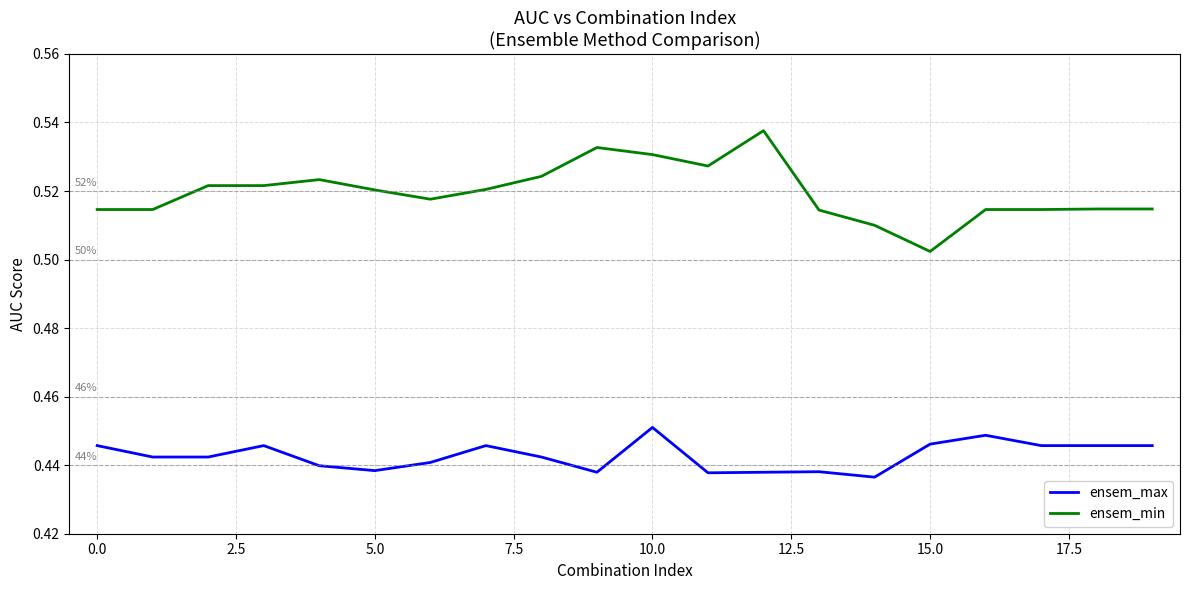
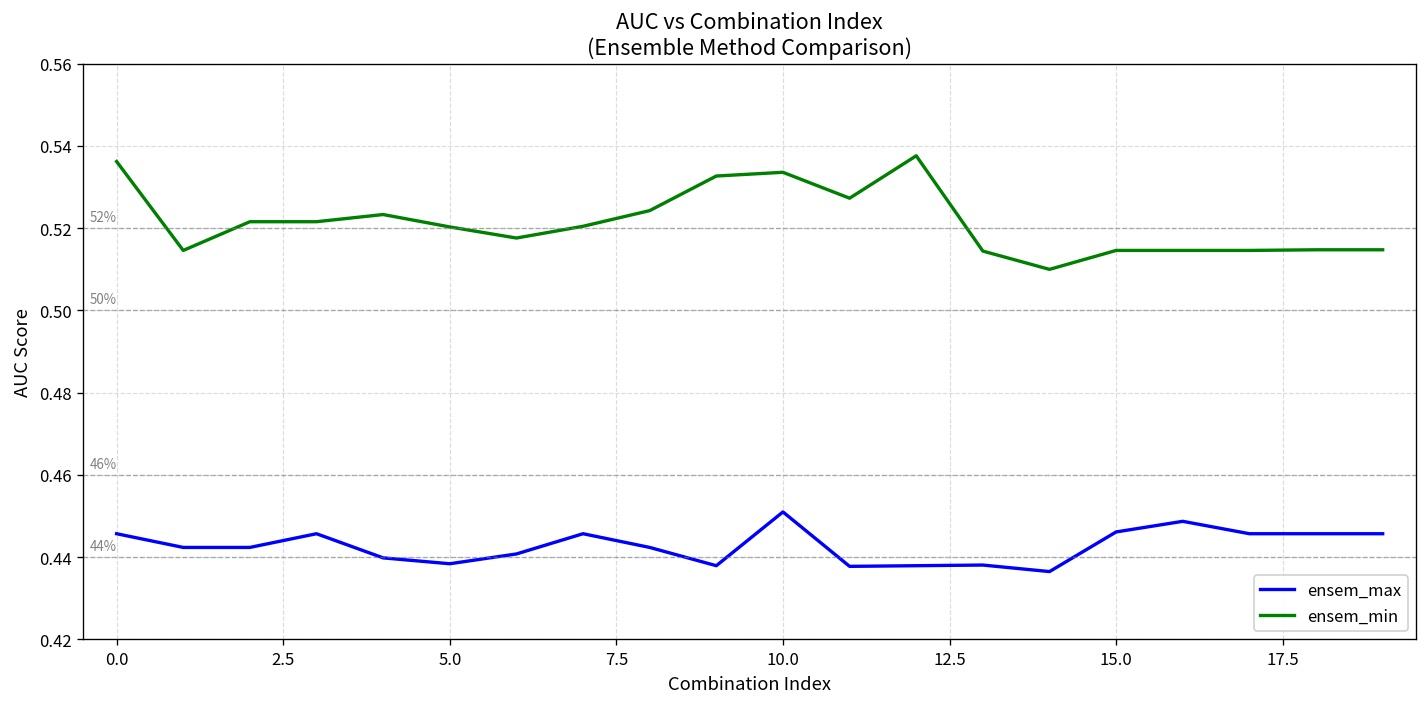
ensem_min, 0.0: 0.515 -> 0.536
ensem_min, 10.0: 0.531 -> 0.534
ensem_min, 15.0: 0.502 -> 0.515
